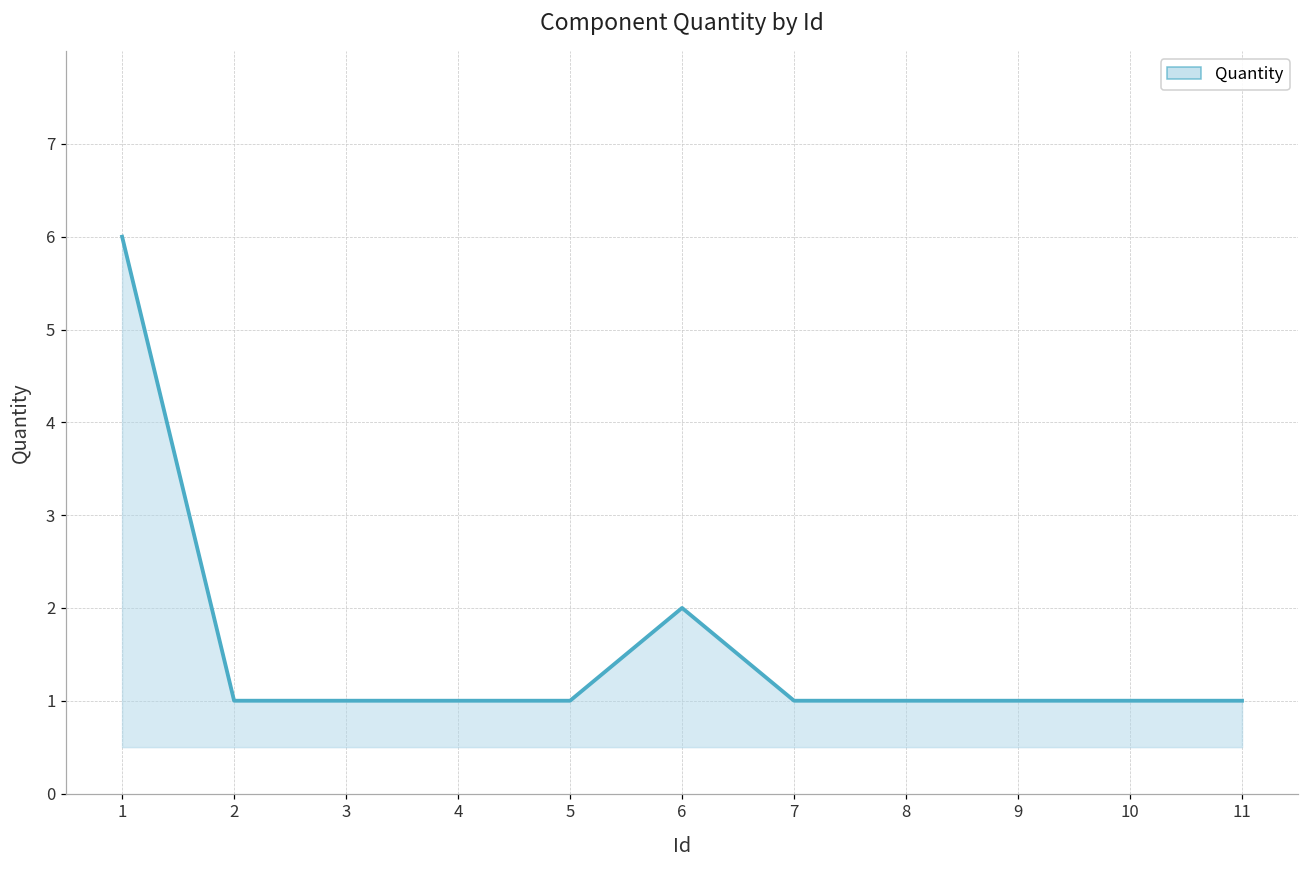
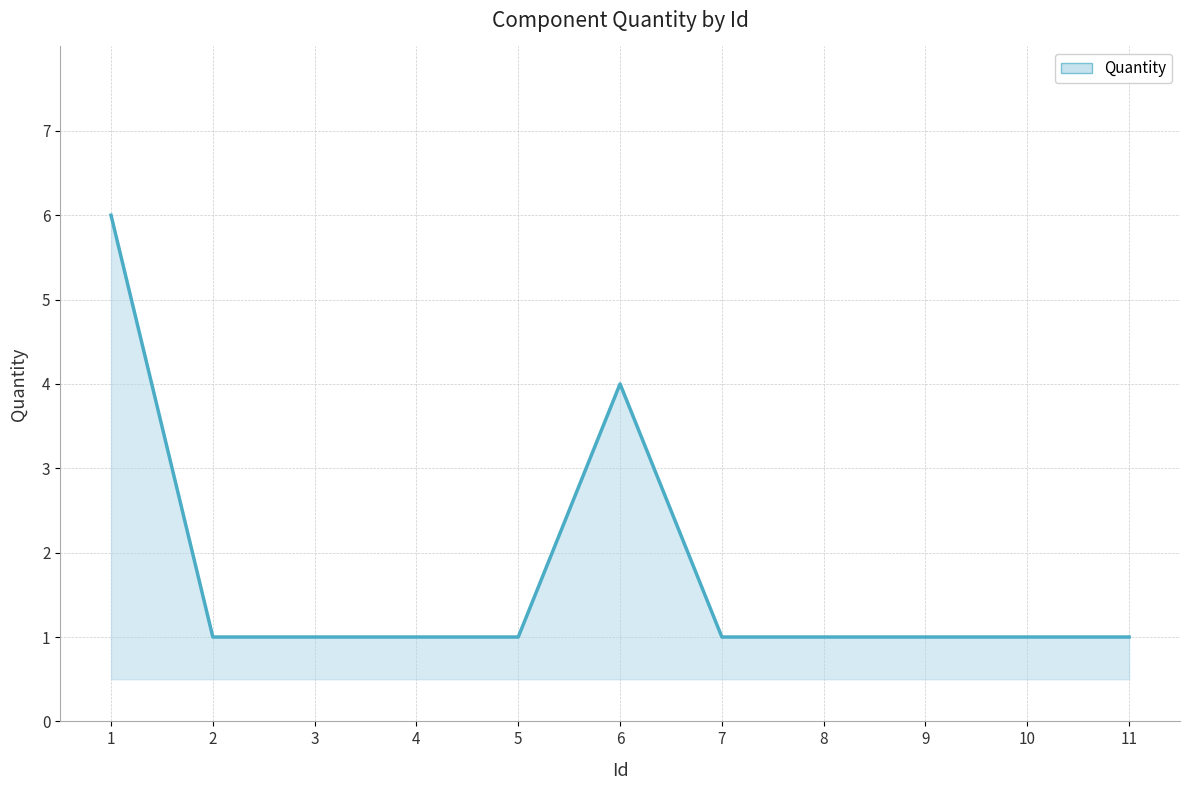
6: 2 -> 4
